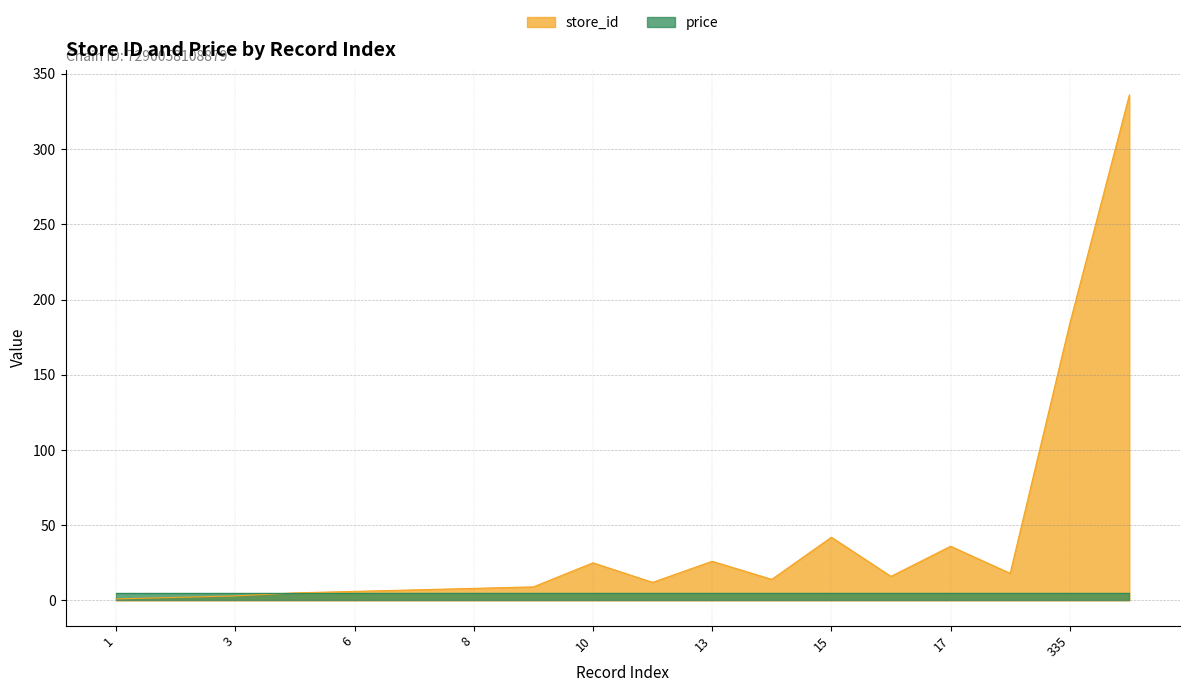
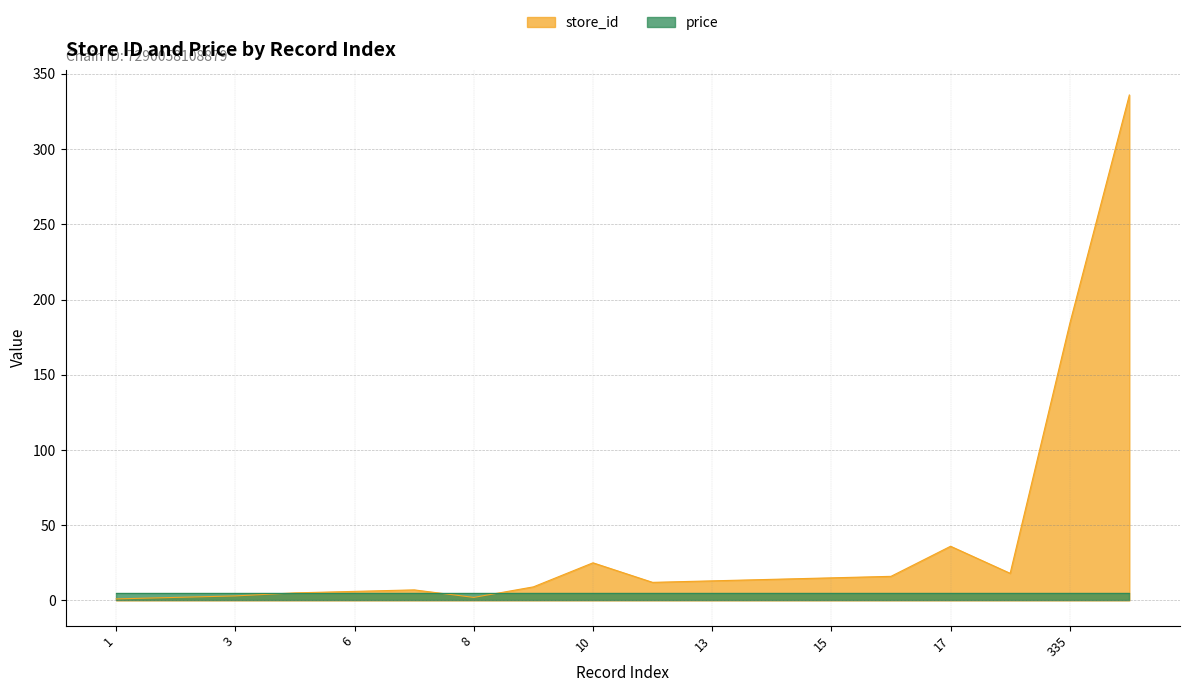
store_id, 8: 8 -> 2
store_id, 13: 26 -> 13
store_id, 15: 42 -> 15
